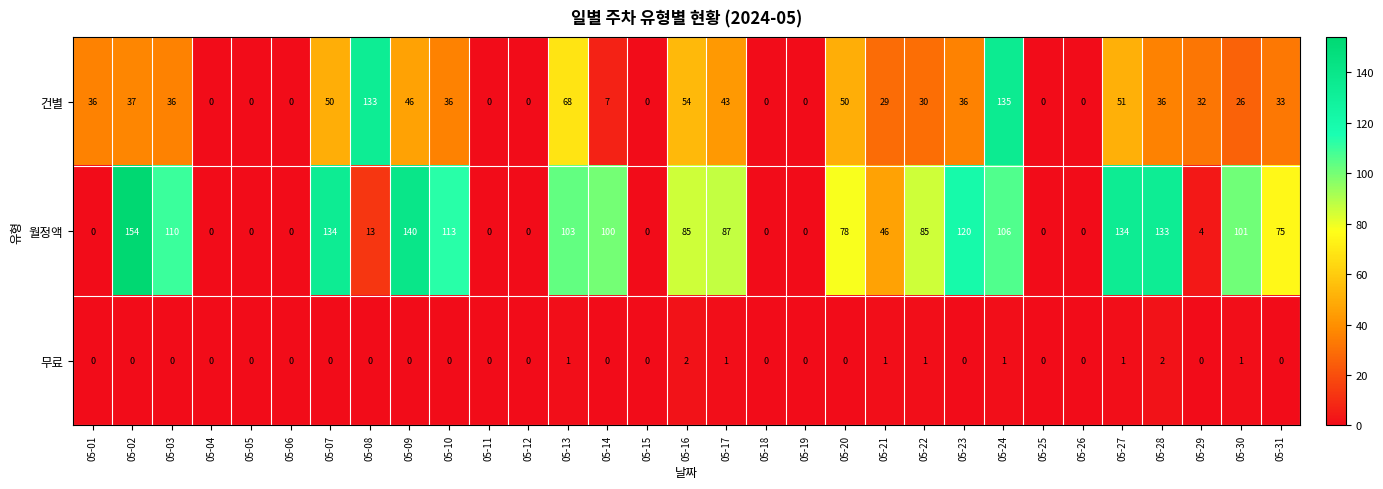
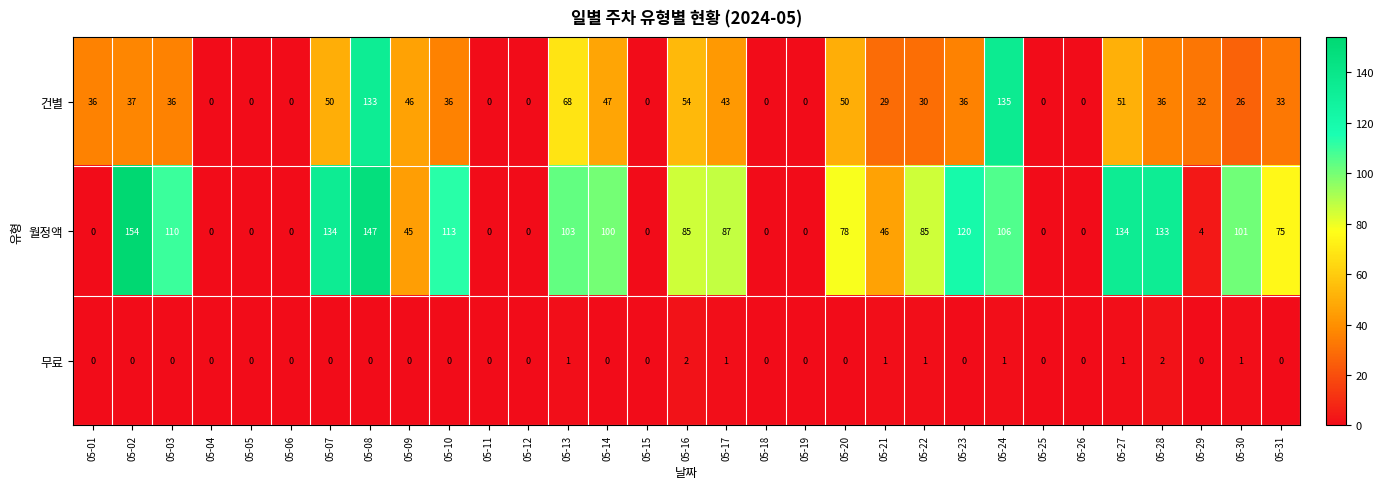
건별, 05-14: 7 -> 47
월정액, 05-08: 13 -> 147
월정액, 05-09: 140 -> 45
